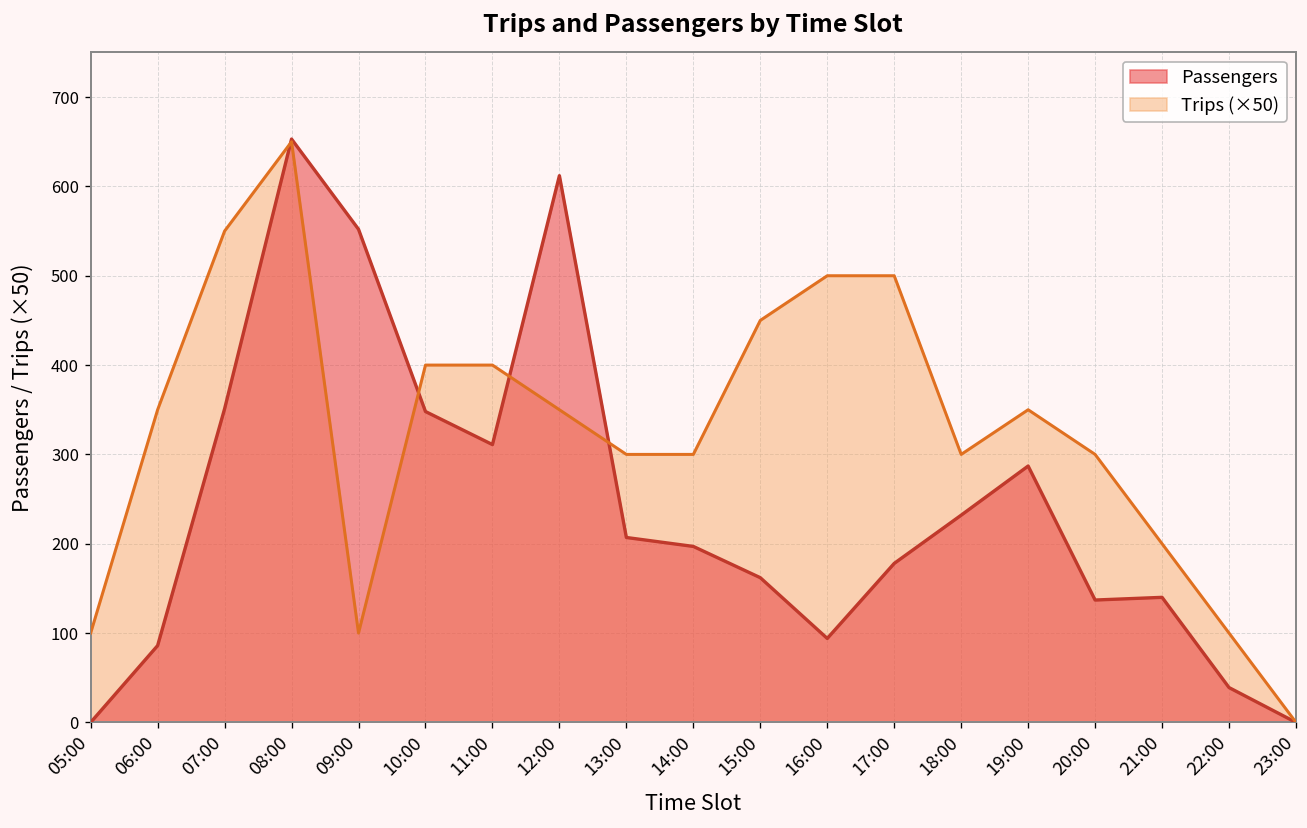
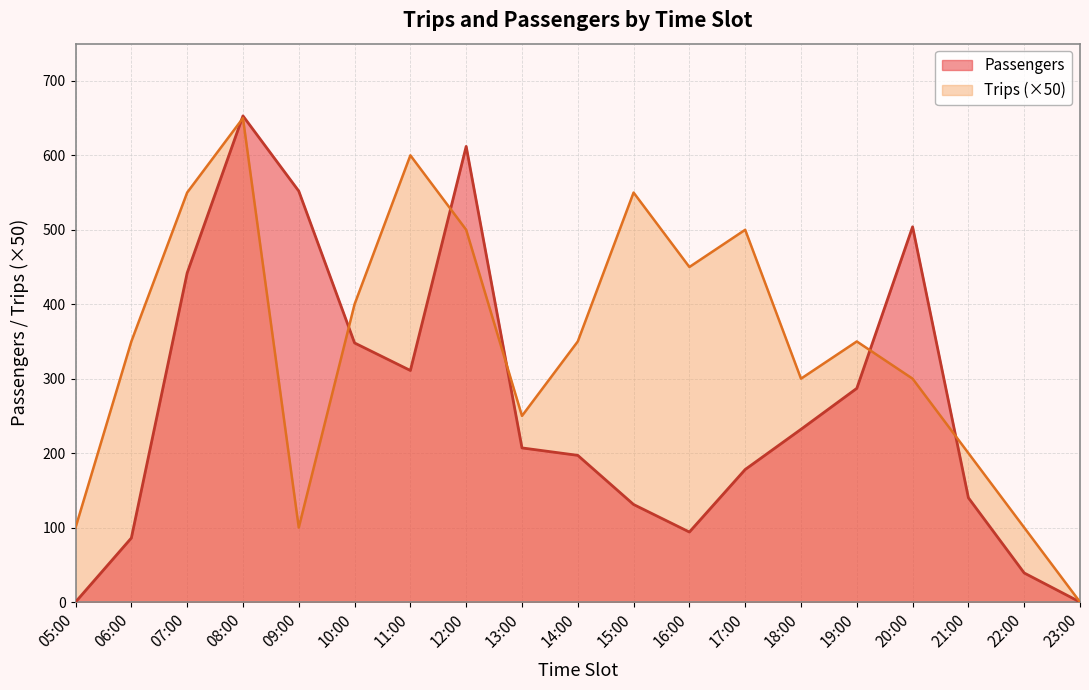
Passengers, 07:00: 350 -> 440
Trips (×50), 11:00: 400 -> 600
Trips (×50), 12:00: 350 -> 500
Trips (×50), 13:00: 300 -> 250
Trips (×50), 14:00: 300 -> 350
Passengers, 15:00: 160 -> 130
Trips (×50), 15:00: 450 -> 550
Trips (×50), 16:00: 500 -> 450
Passengers, 20:00: 140 -> 500
